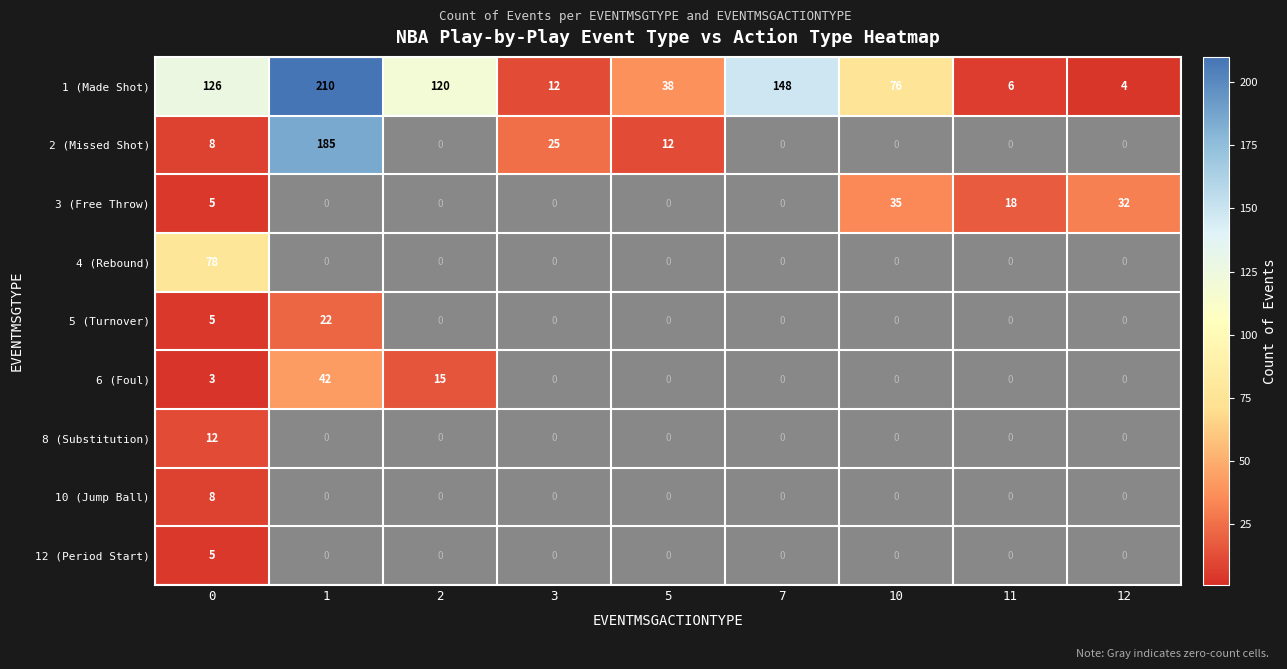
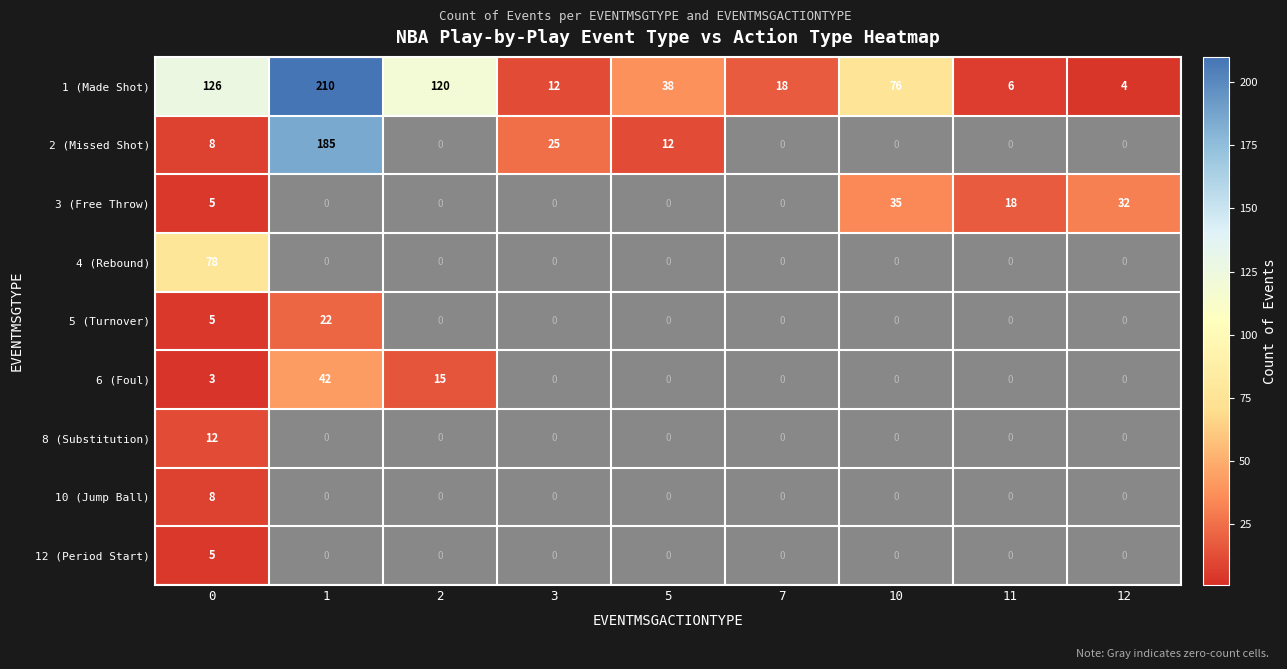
1 (Made Shot), 7: 148 -> 18
